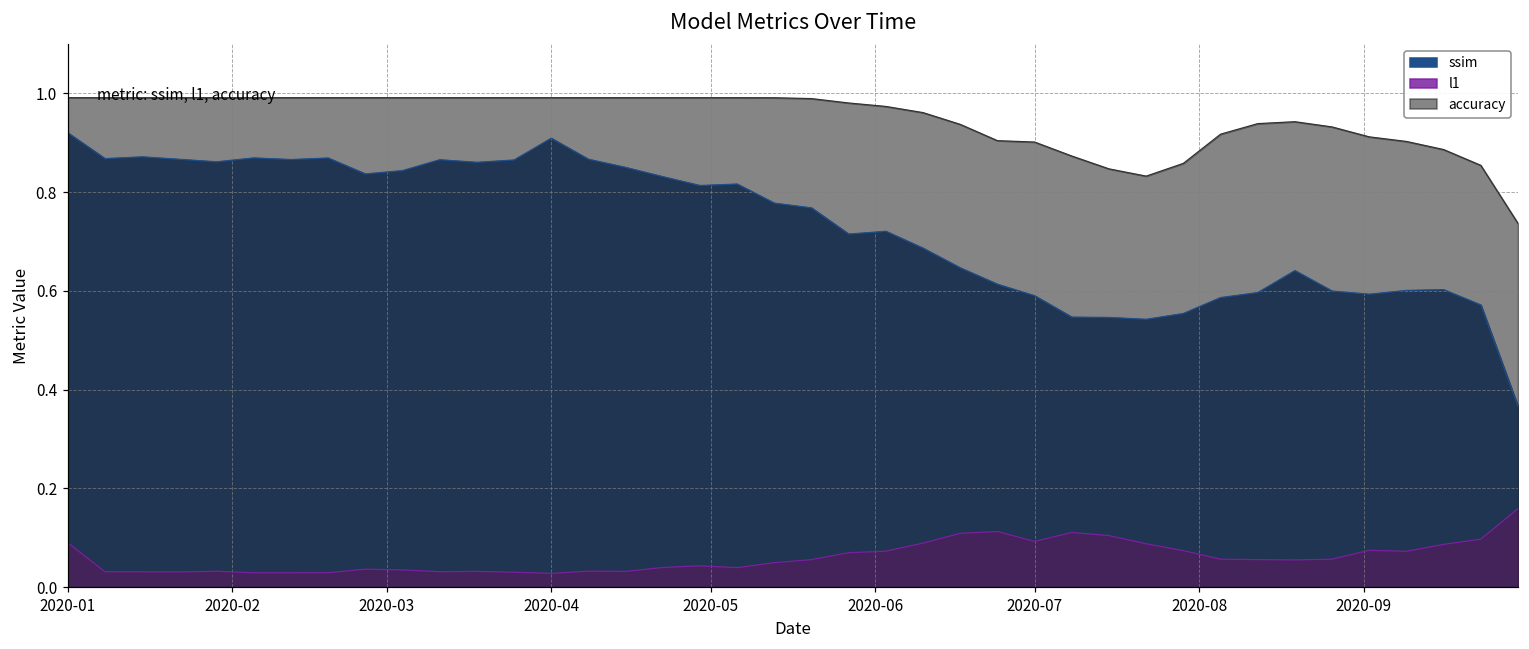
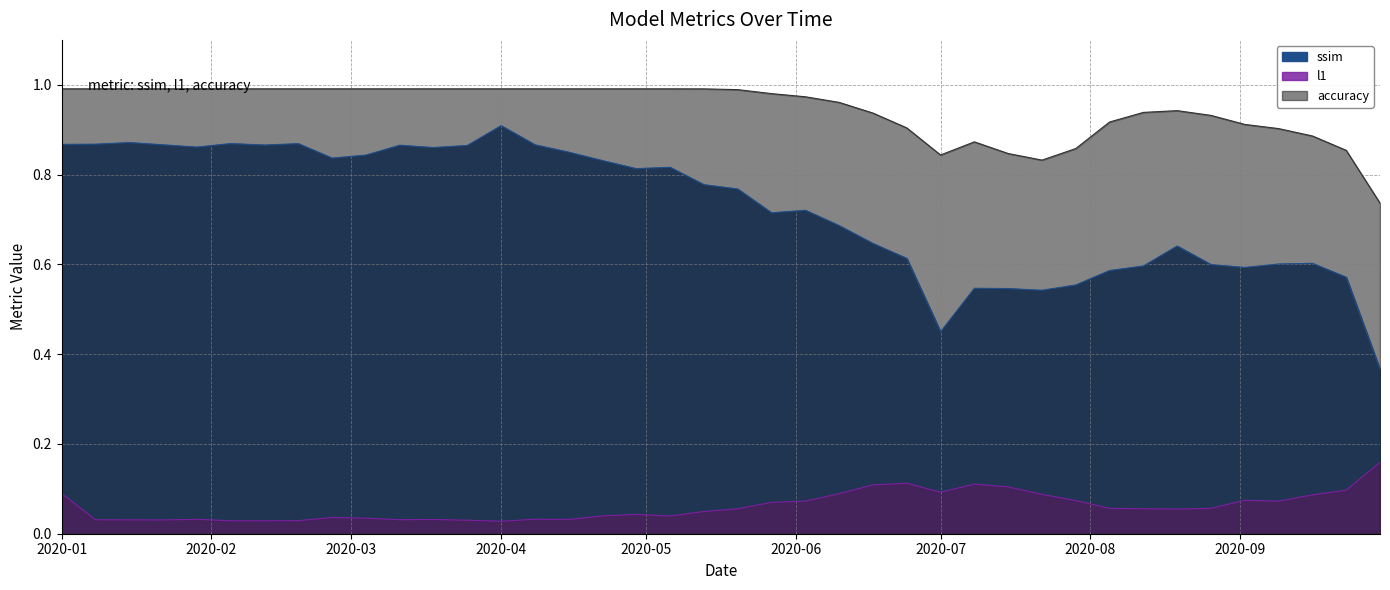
ssim, 2020-01: 0.92 -> 0.87
ssim, 2020-07: 0.59 -> 0.45
accuracy, 2020-07: 0.90 -> 0.84
